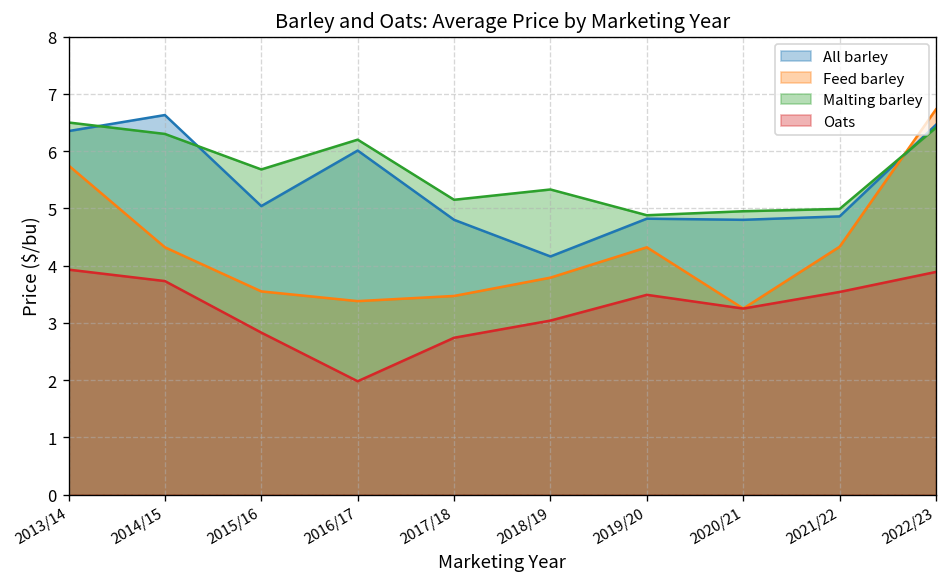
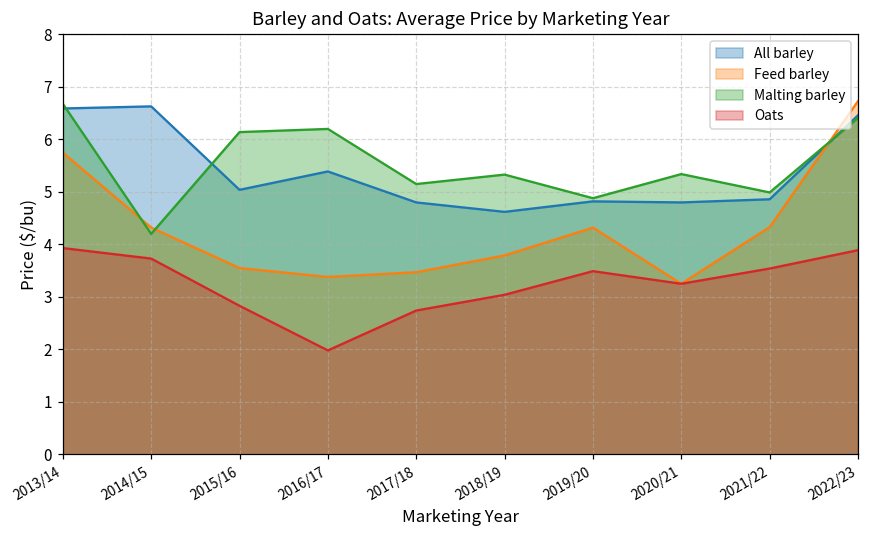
All barley, 2013/14: 6.4 -> 6.6
Malting barley, 2013/14: 6.5 -> 6.7
Malting barley, 2014/15: 6.3 -> 4.2
Malting barley, 2015/16: 5.7 -> 6.1
All barley, 2016/17: 6.0 -> 5.4
All barley, 2018/19: 4.2 -> 4.6
Malting barley, 2020/21: 5.0 -> 5.3
